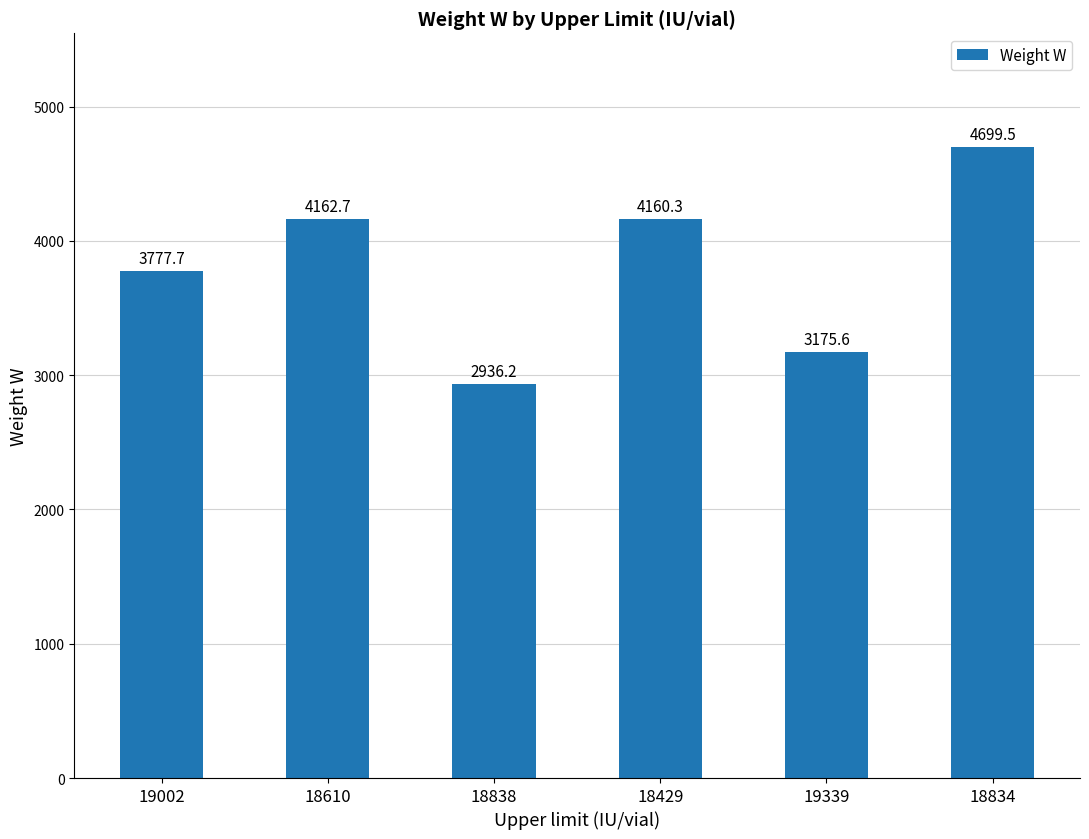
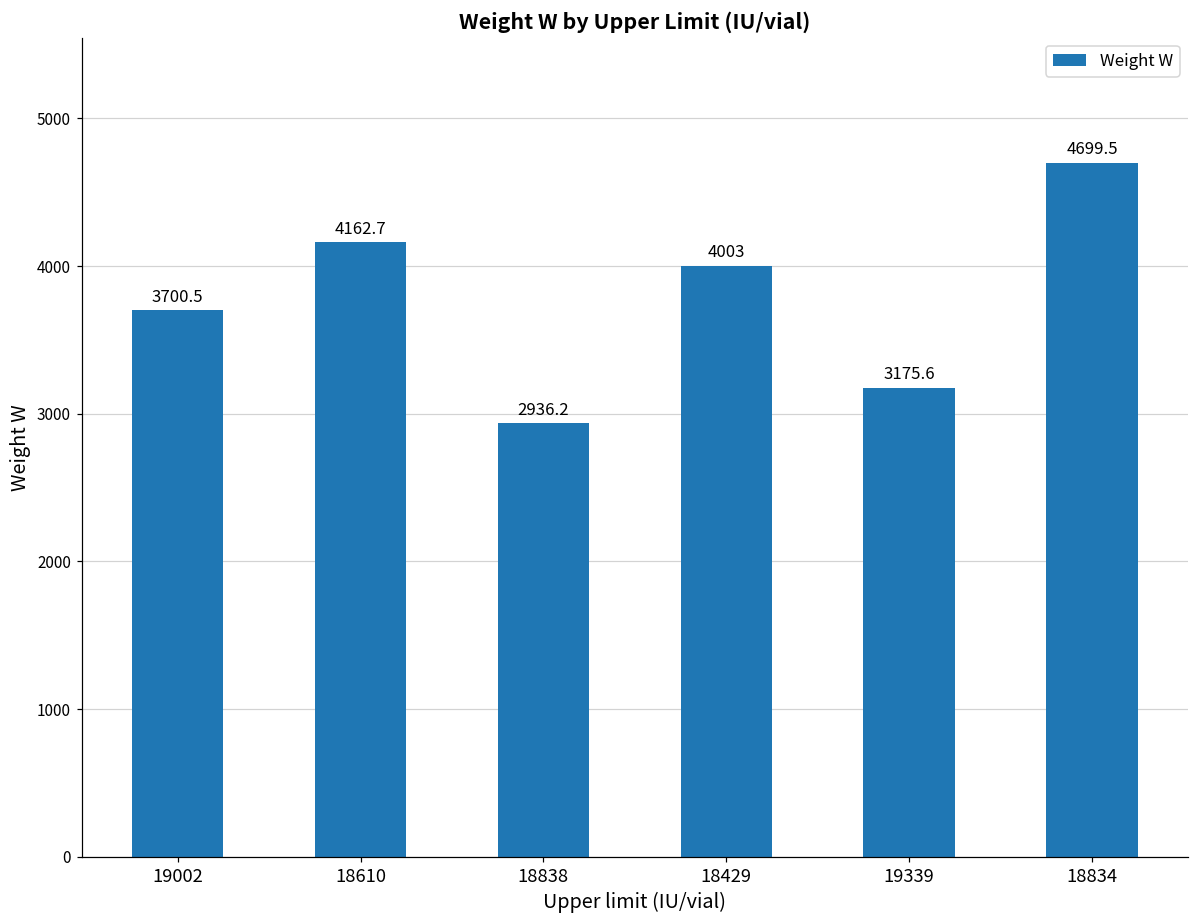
19002: 3777.7 -> 3700.5
18429: 4160.3 -> 4003
